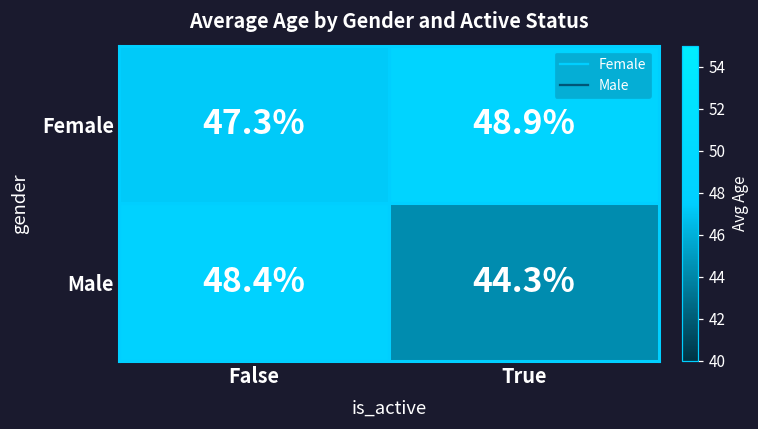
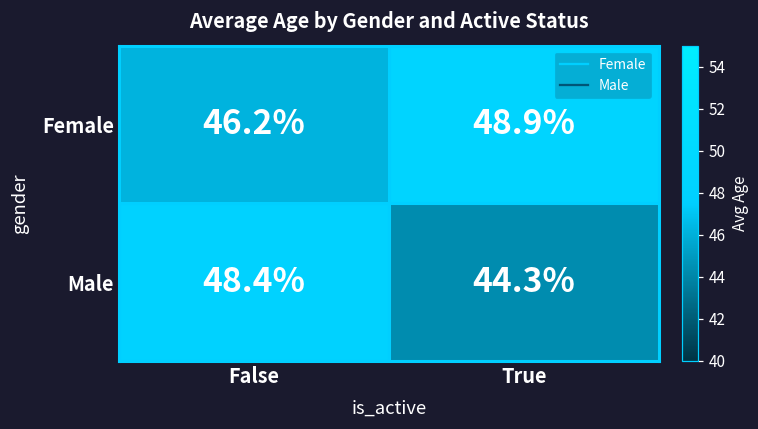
Female, False: 47.3% -> 46.2%
